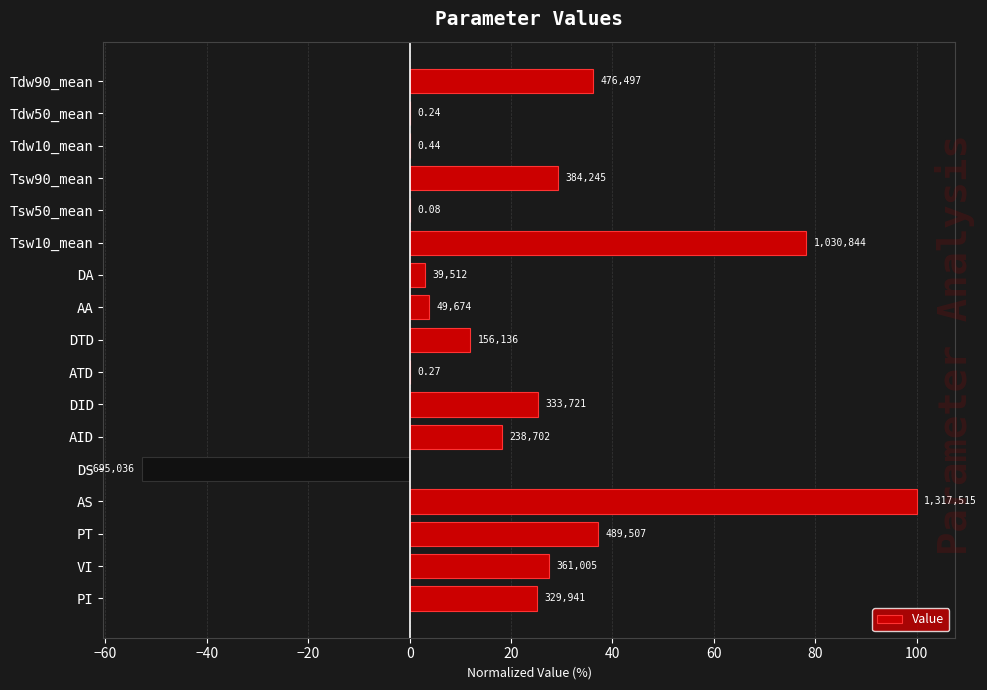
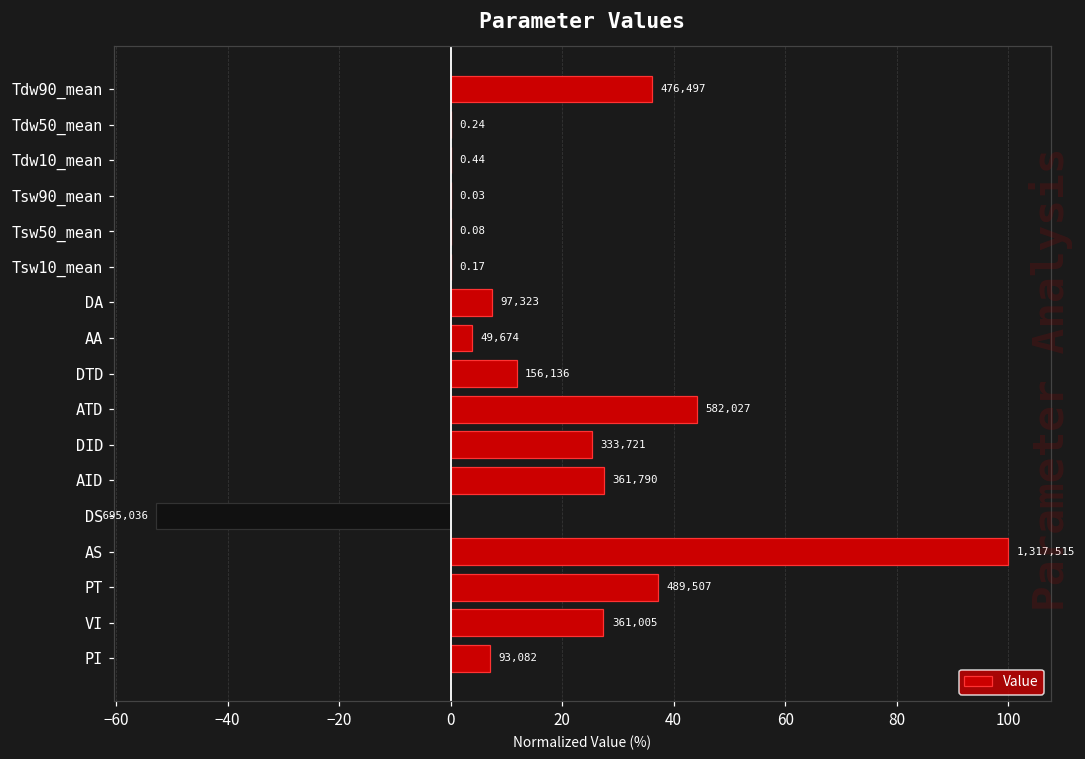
Tsw90_mean: 384,245 -> 0.03
Tsw10_mean: 1,030,844 -> 0.17
DA: 39,512 -> 97,323
ATD: 0.27 -> 582,027
AID: 238,702 -> 361,790
PI: 329,941 -> 93,082
